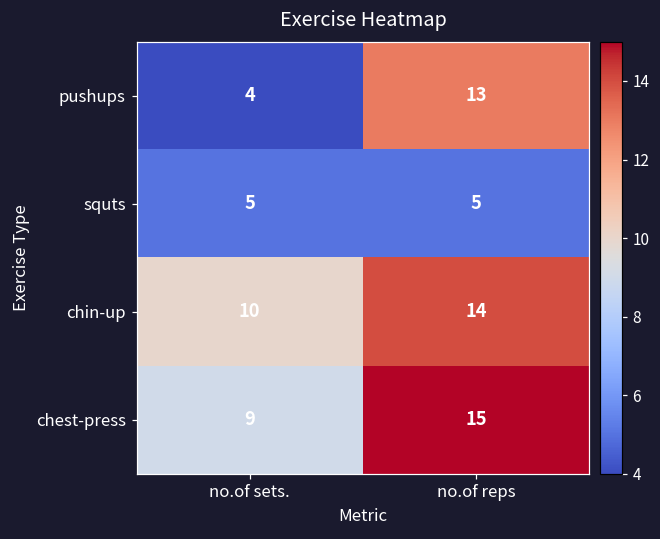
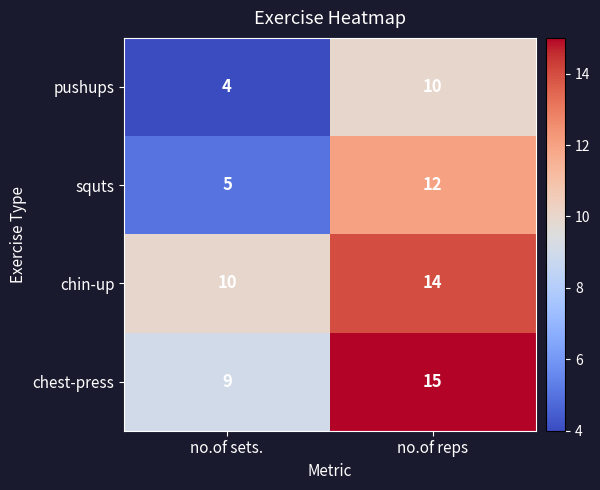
pushups, no.of reps: 13 -> 10
squts, no.of reps: 5 -> 12
